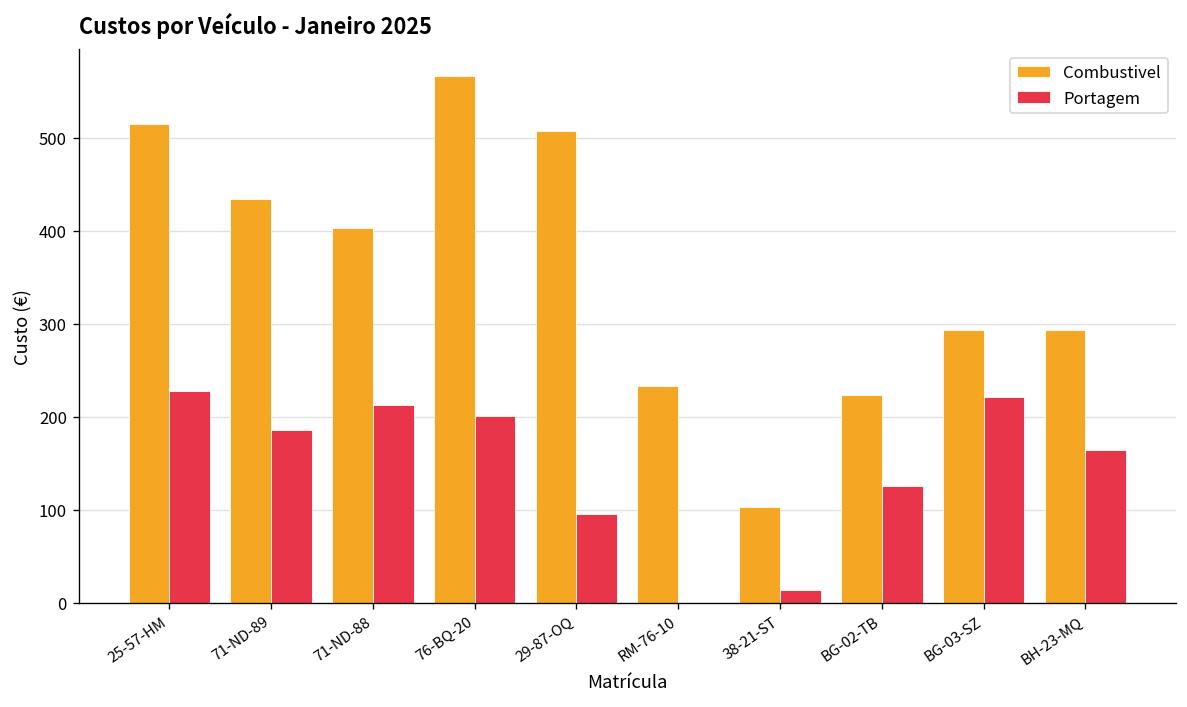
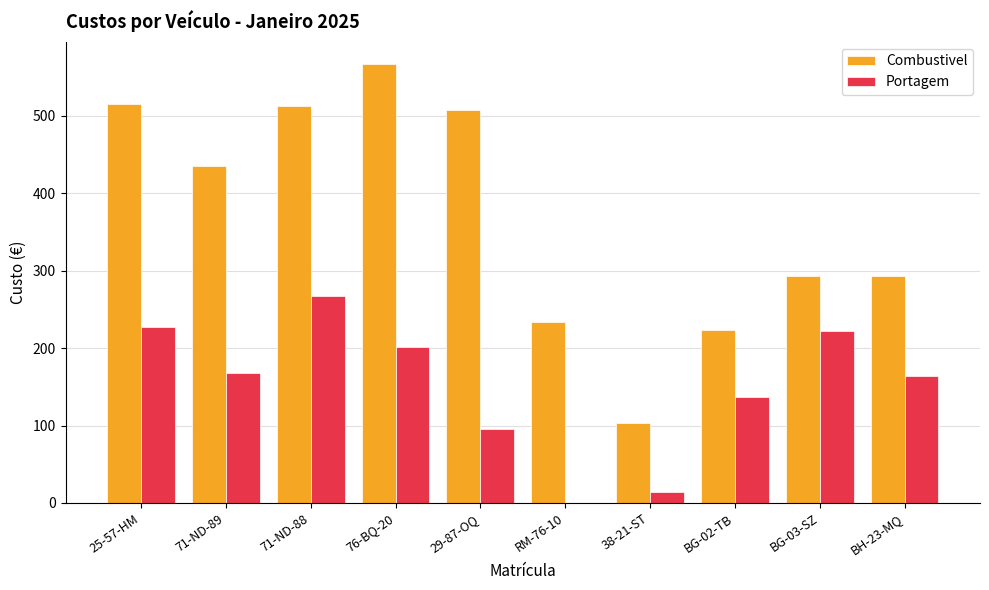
Portagem, 71-ND-89: 190 -> 170
Combustivel, 71-ND-88: 400 -> 510
Portagem, 71-ND-88: 210 -> 270
Portagem, BG-02-TB: 130 -> 140
